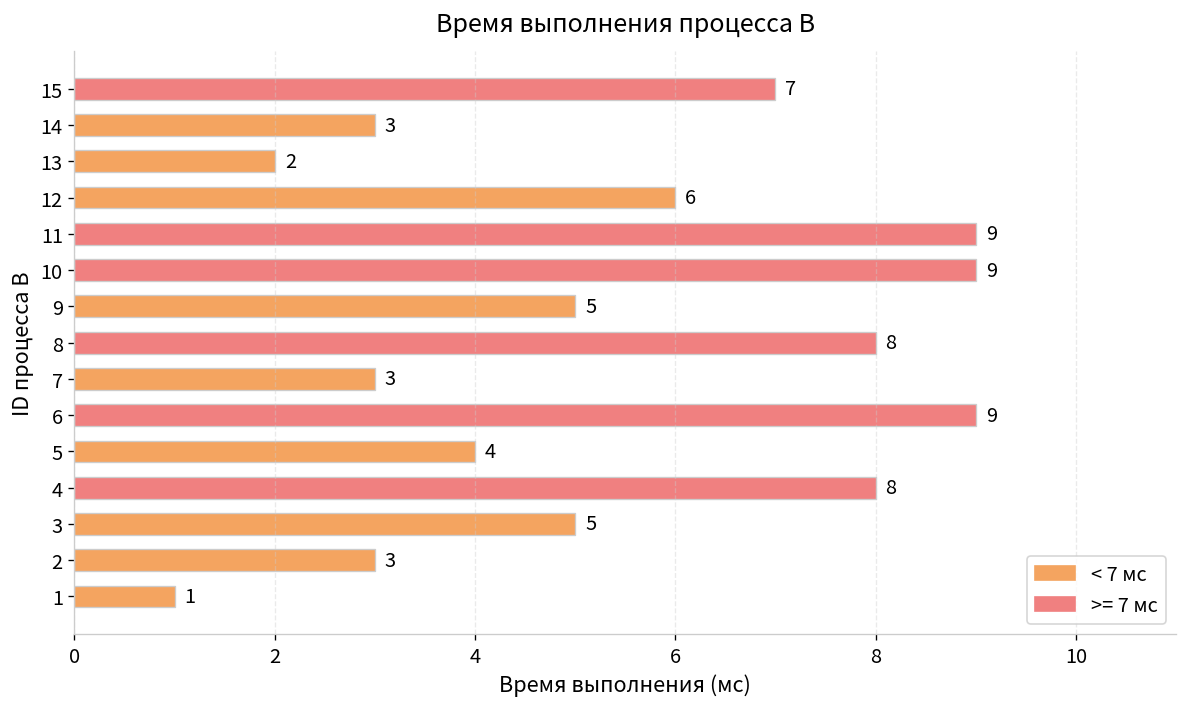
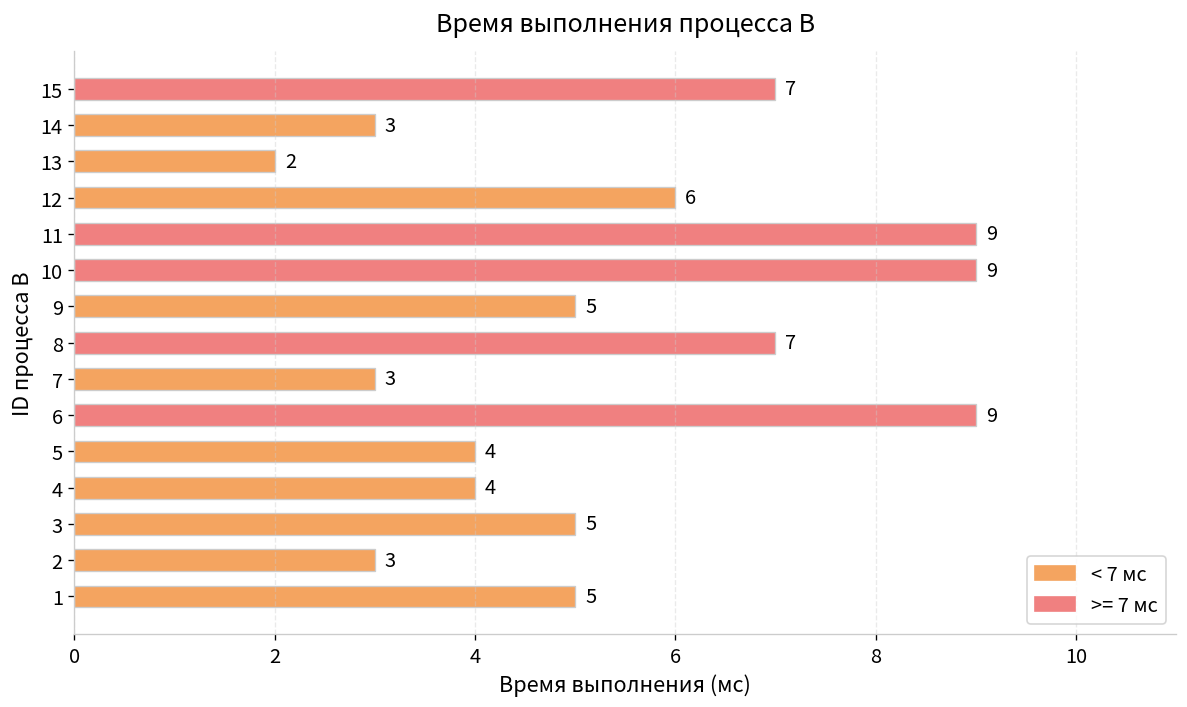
8: 8 -> 7
4: 8 -> 4
1: 1 -> 5
